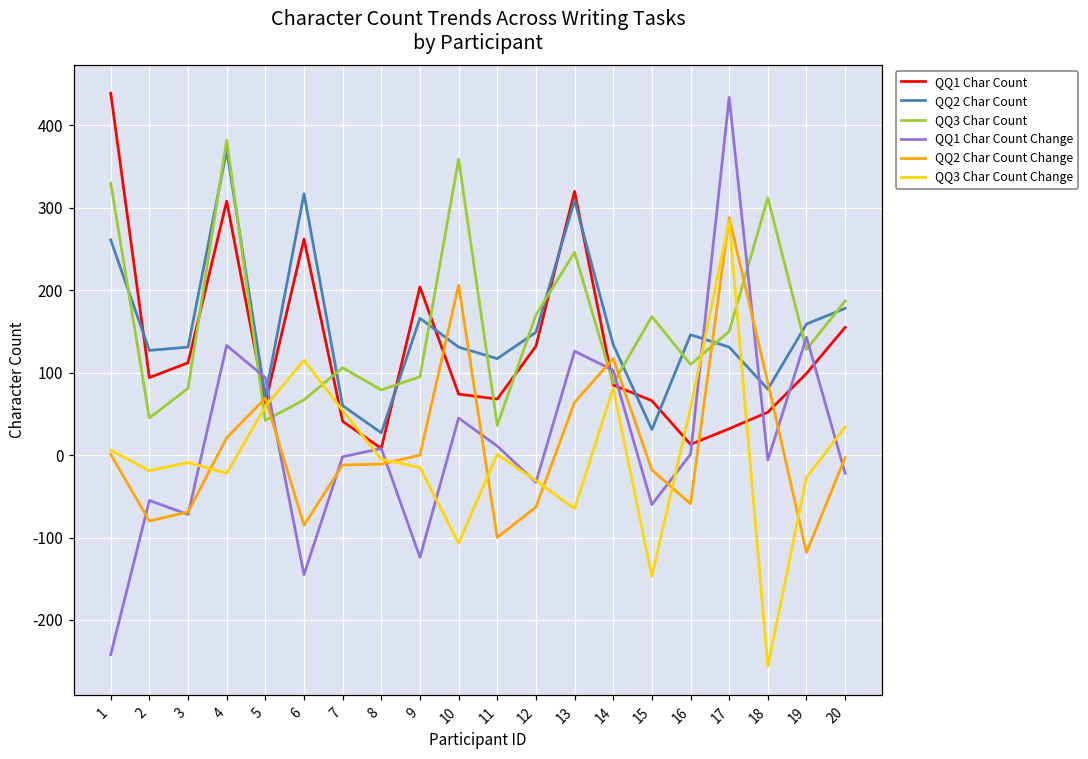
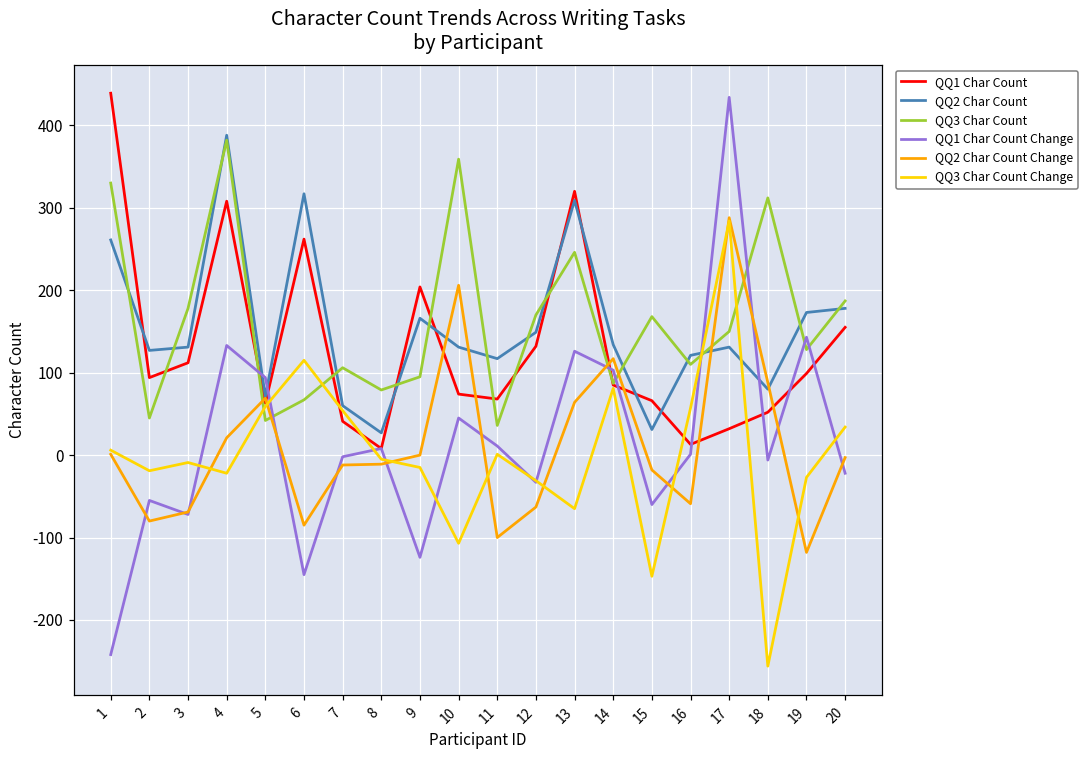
QQ3 Char Count, 3: 80 -> 180
QQ2 Char Count, 4: 370 -> 390
QQ2 Char Count, 16: 150 -> 120
QQ2 Char Count, 19: 160 -> 170
